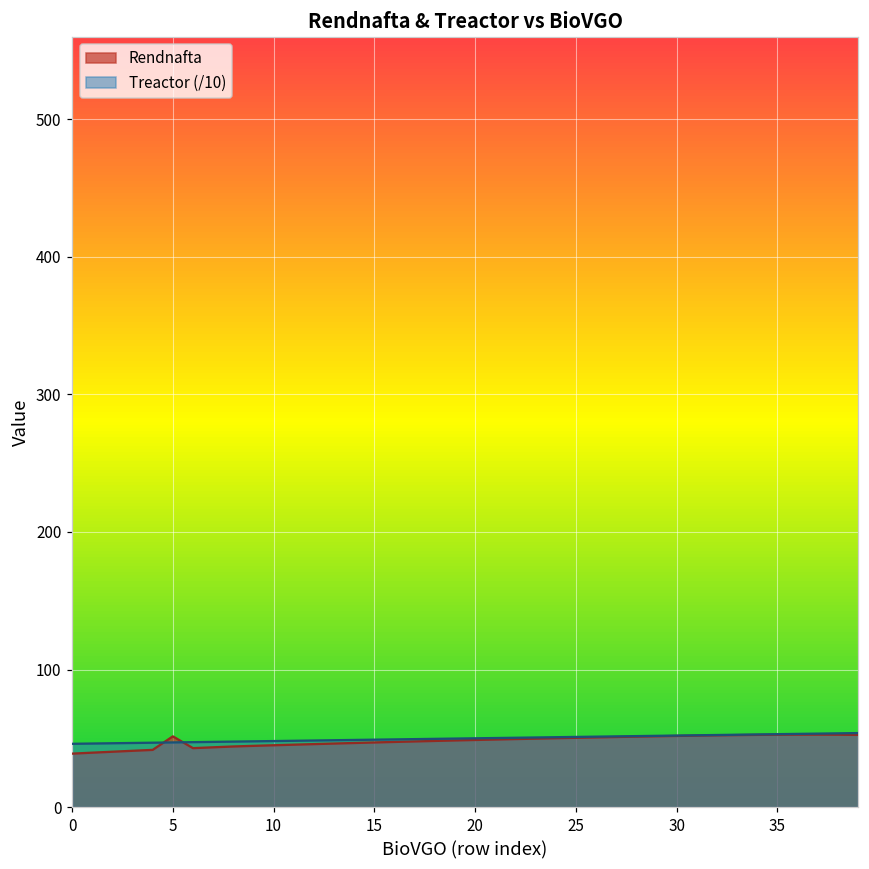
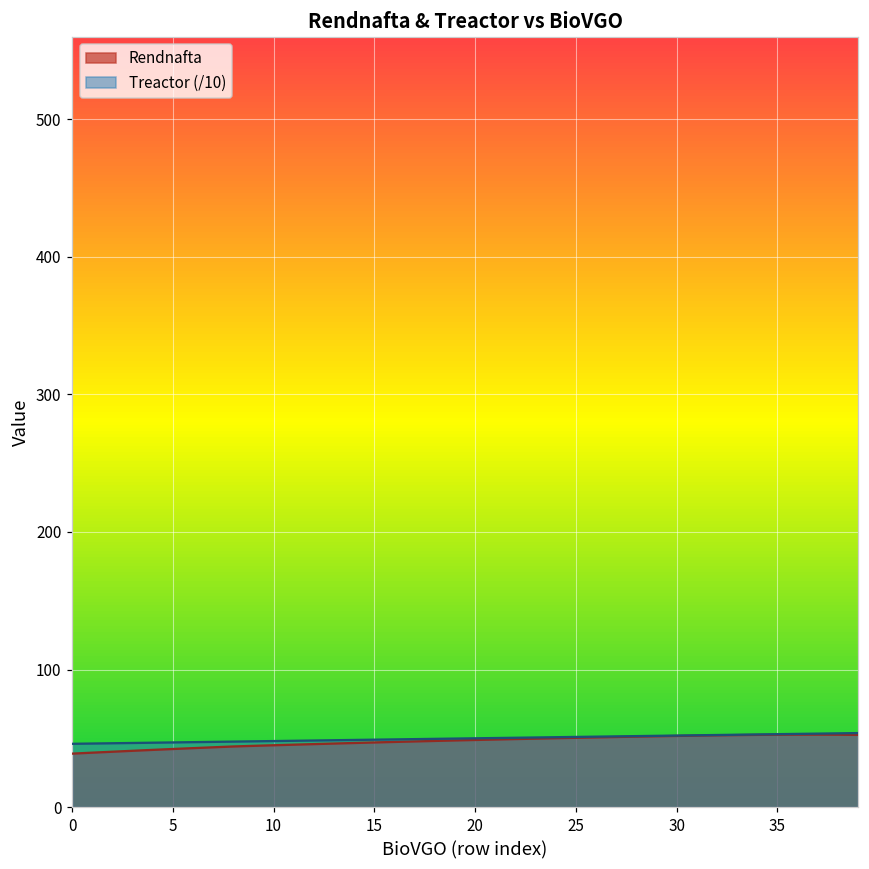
Rendnafta, 5: 51 -> 42
